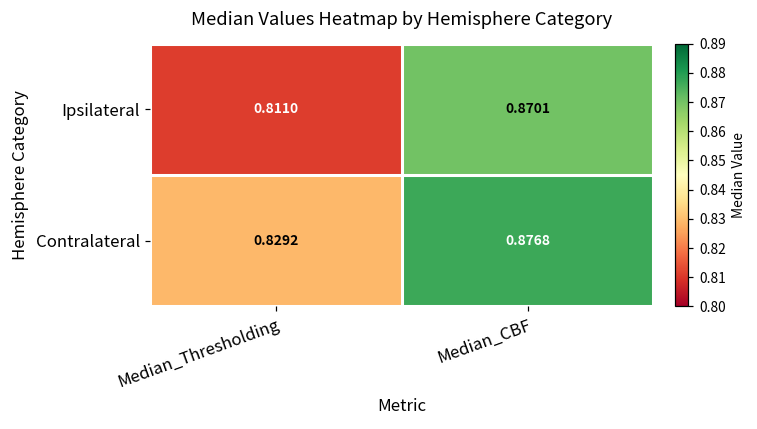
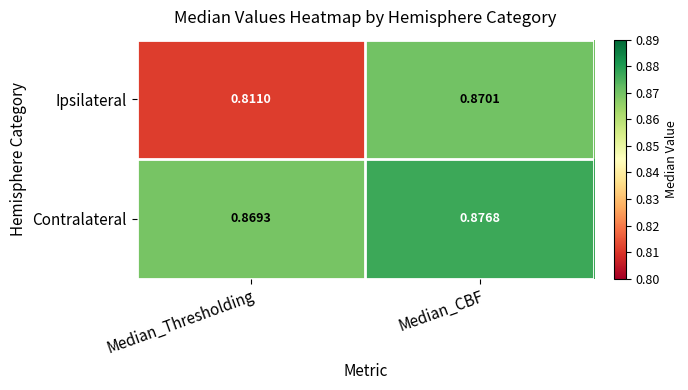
Contralateral, Median_Thresholding: 0.8292 -> 0.8693
